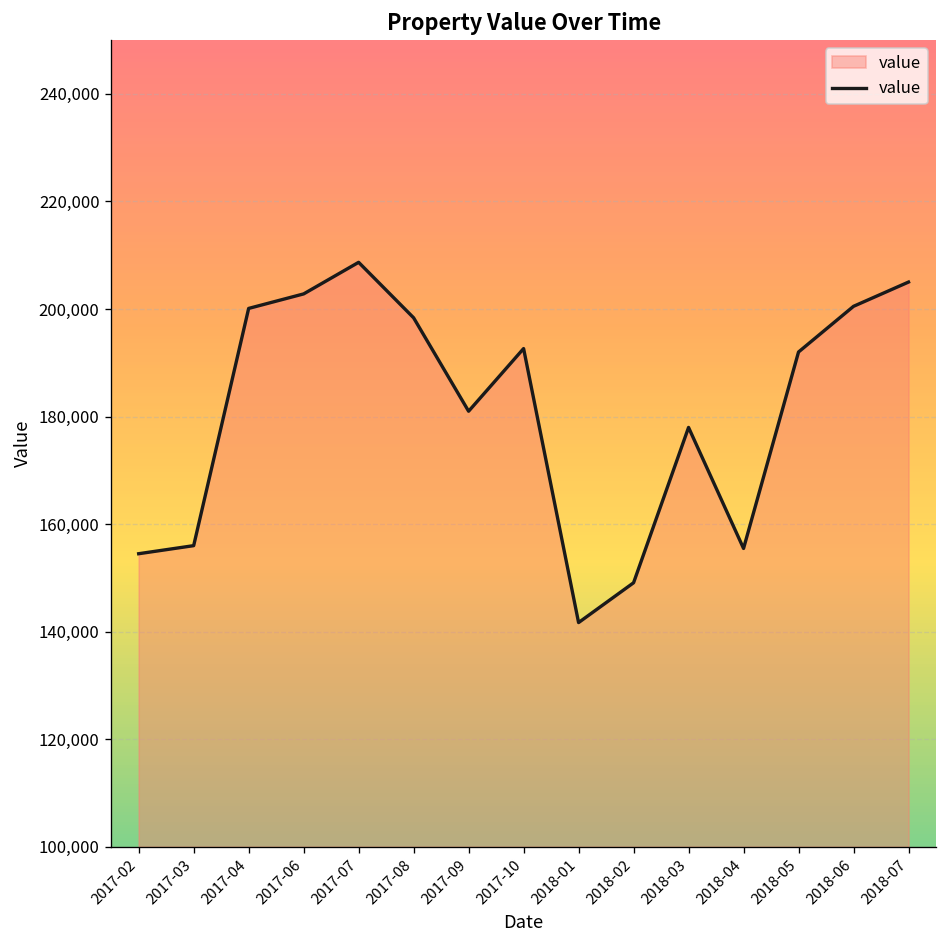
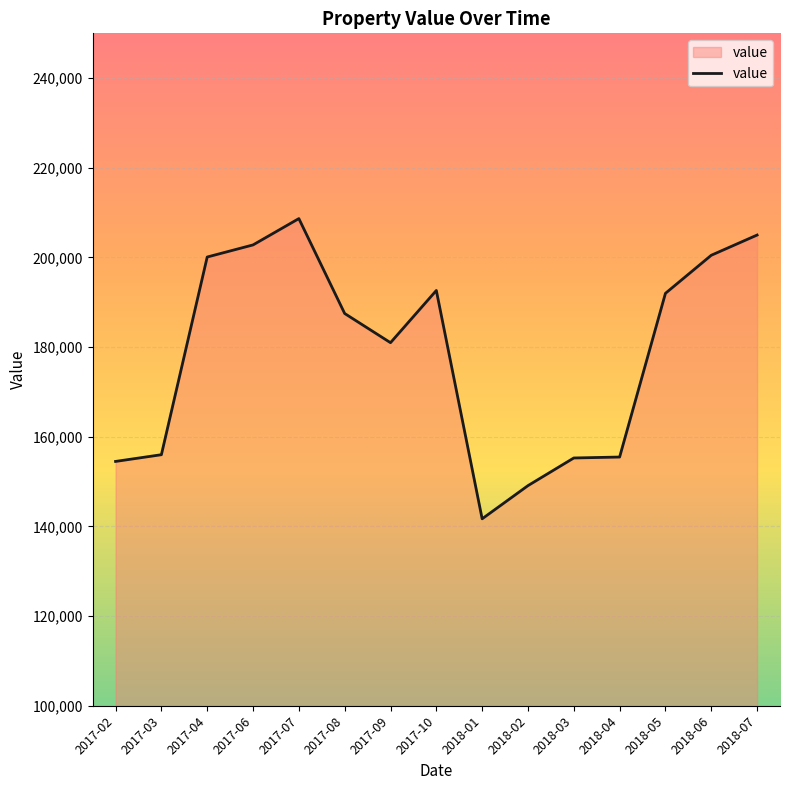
2017-08: 198,000 -> 188,000
2018-03: 178,000 -> 155,000
